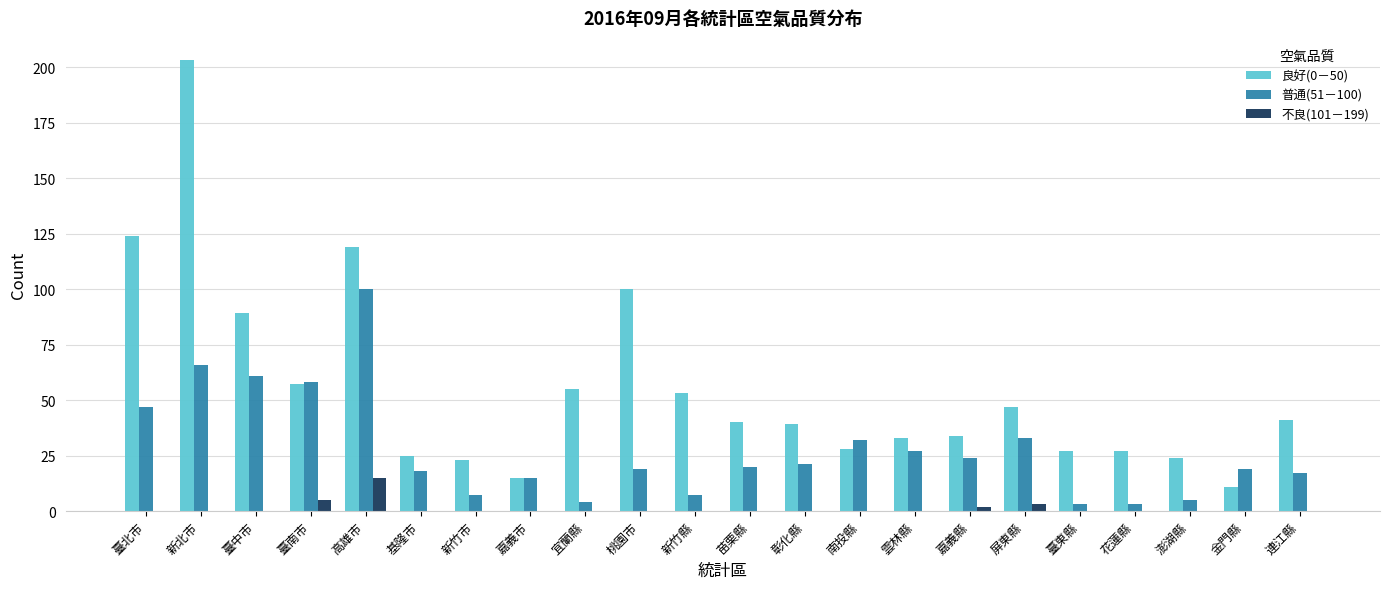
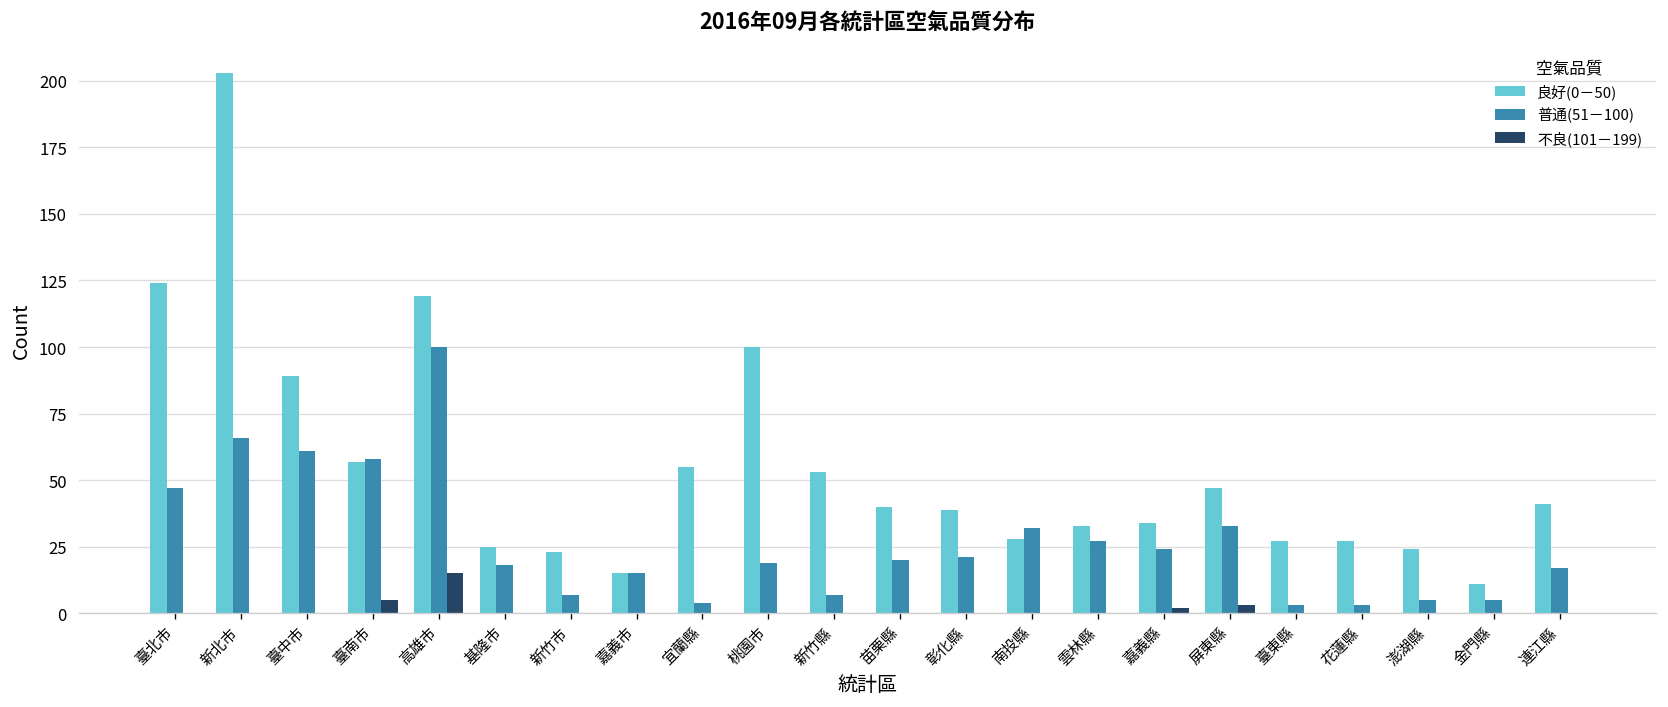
普通(51－100), 金門縣: 19 -> 5
